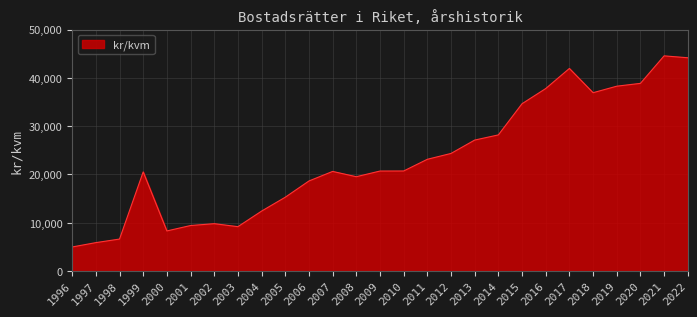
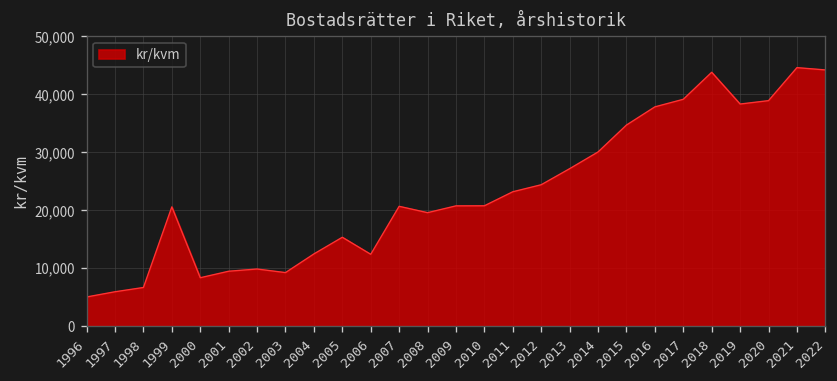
2006: 19,000 -> 12,000
2014: 28,000 -> 30,000
2017: 42,000 -> 39,000
2018: 37,000 -> 44,000
